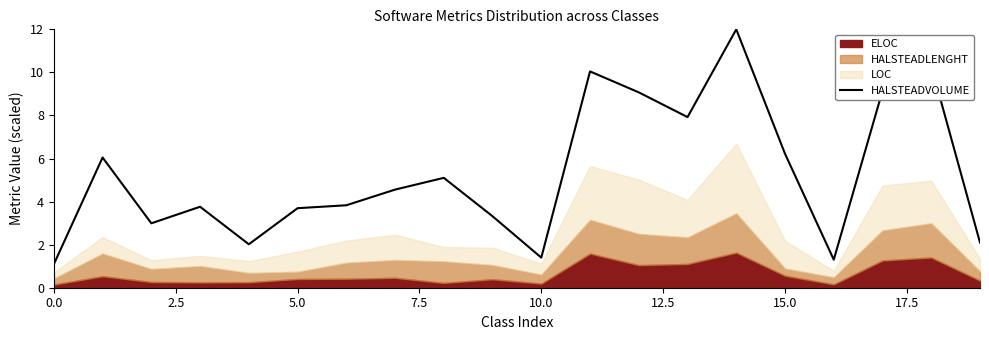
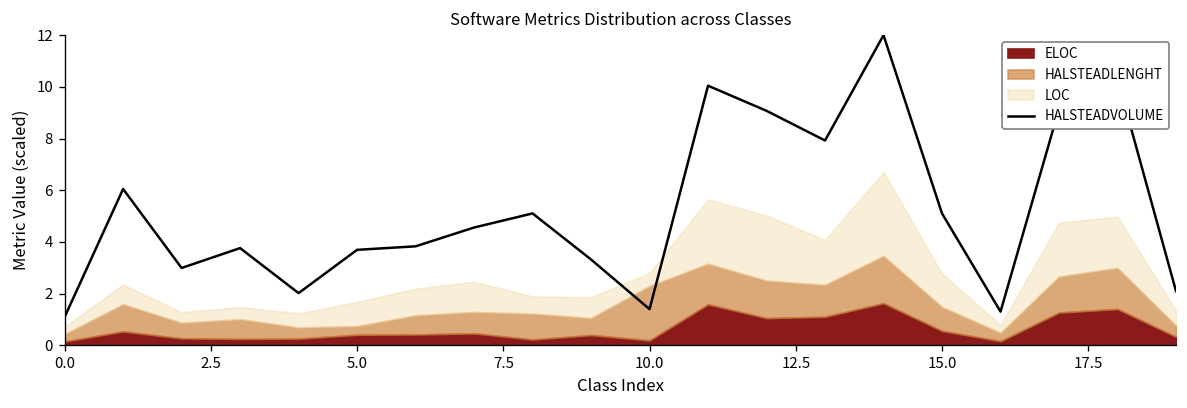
HALSTEADLENGHT, 10.0: 0.4 -> 2.1
HALSTEADVOLUME, 15.0: 6.2 -> 5.1
HALSTEADLENGHT, 15.0: 0.3 -> 0.9
